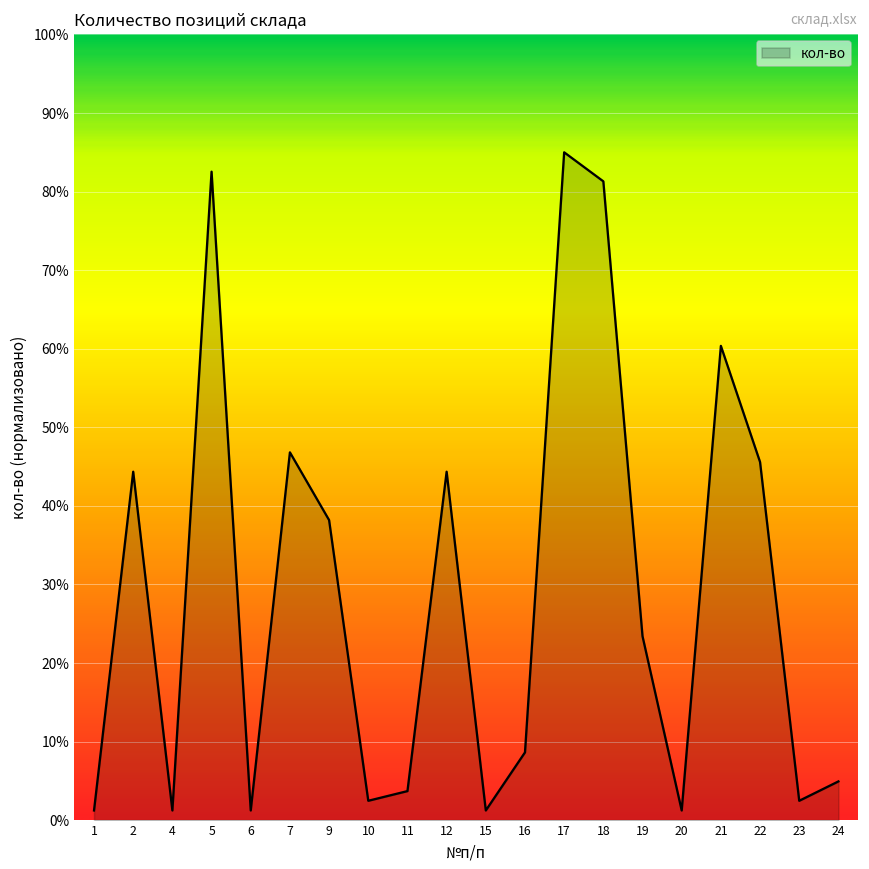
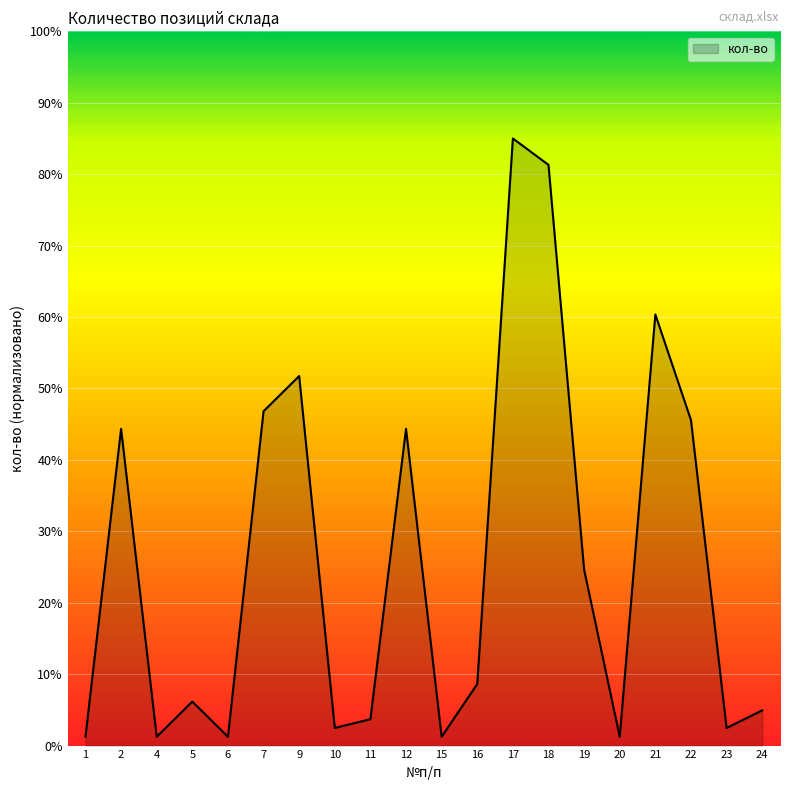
5: 83% -> 6%
9: 38% -> 52%
19: 23% -> 25%
